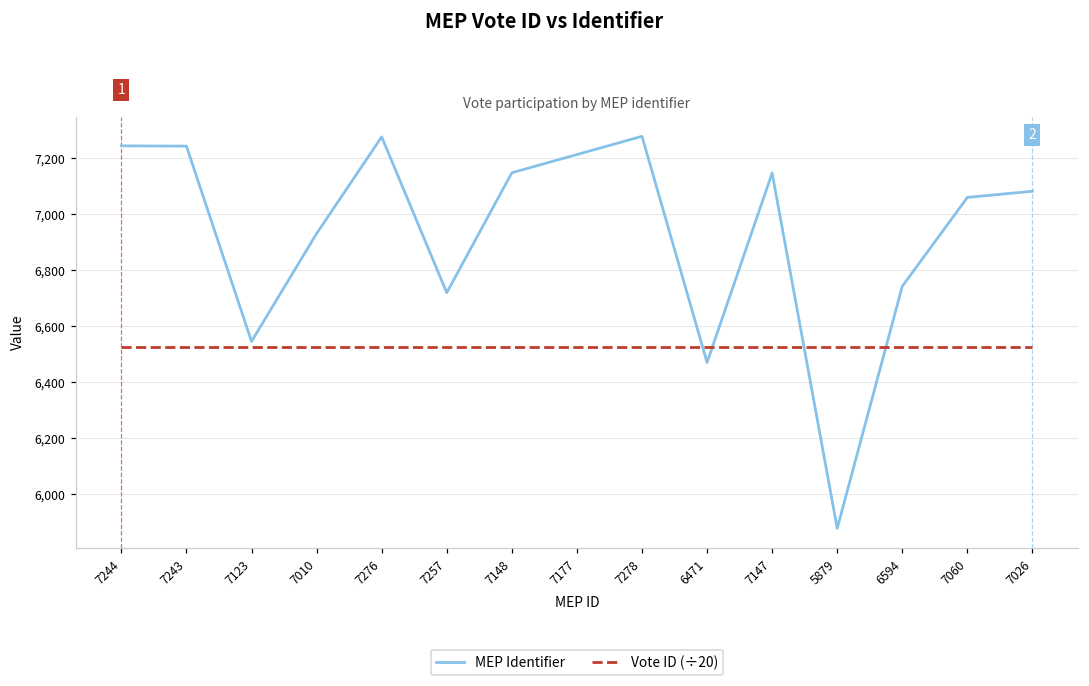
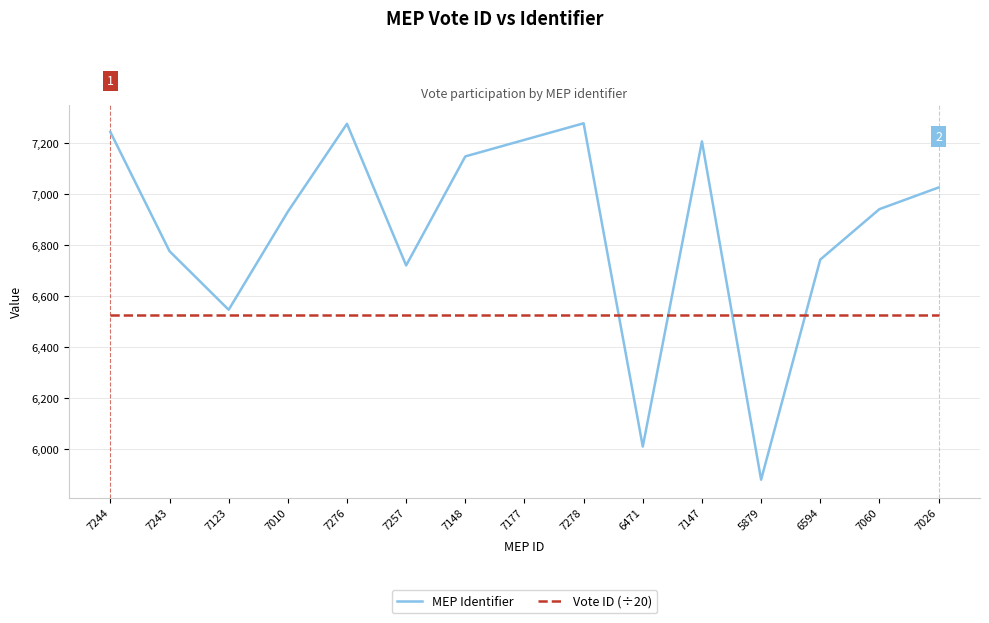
MEP Identifier, 7243: 7,240 -> 6,780
MEP Identifier, 6471: 6,470 -> 6,010
MEP Identifier, 7147: 7,150 -> 7,210
MEP Identifier, 7060: 7,060 -> 6,940
MEP Identifier, 7026: 7,080 -> 7,030
